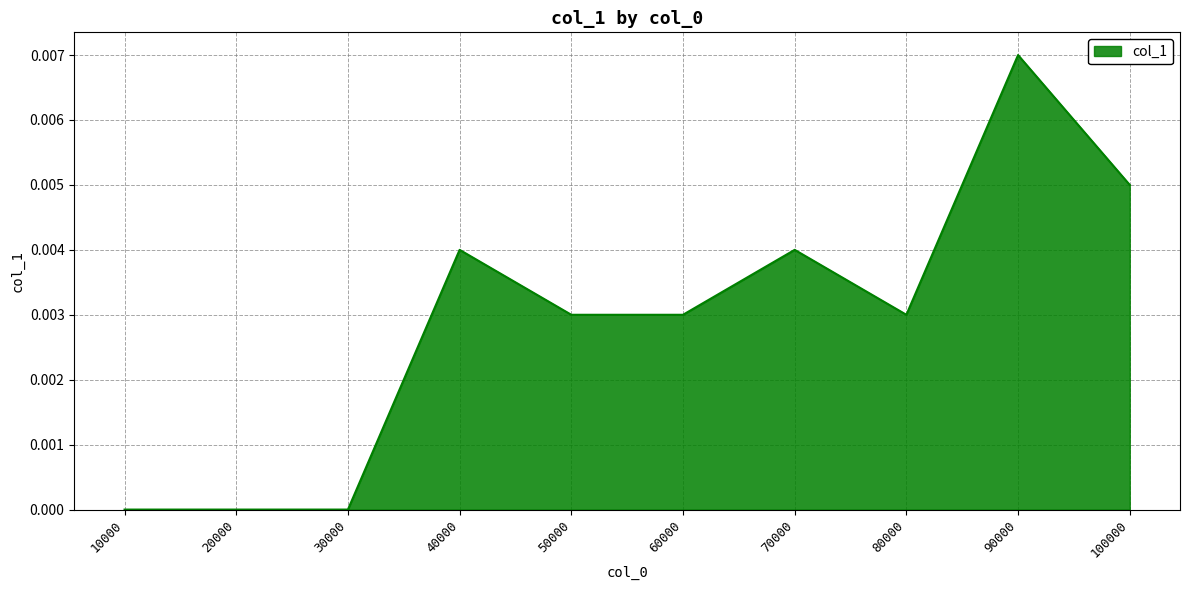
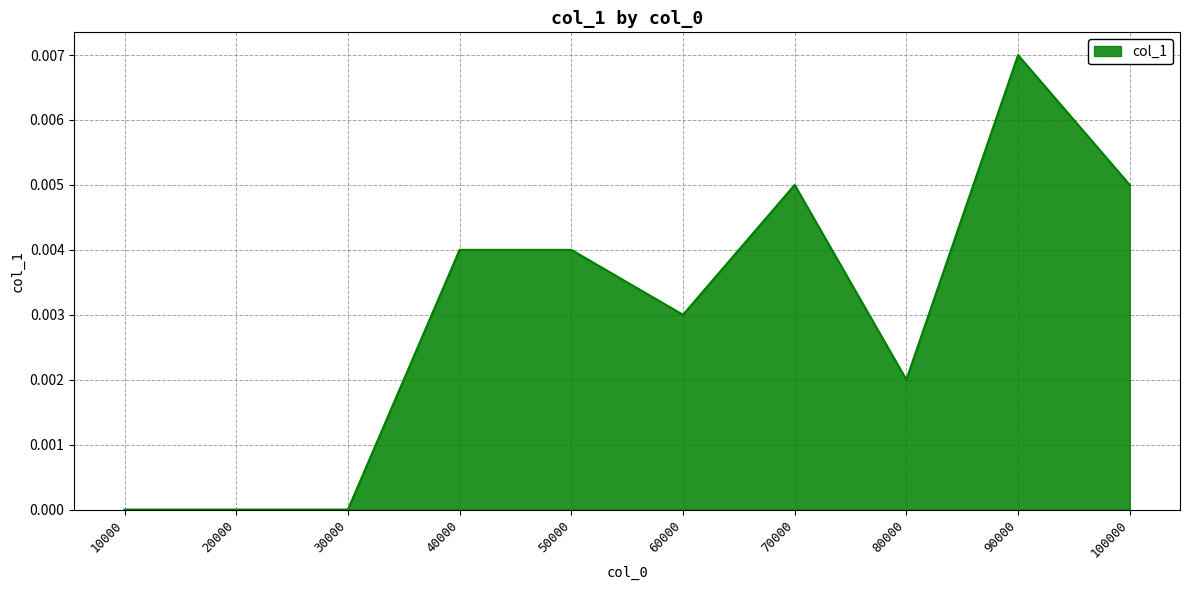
50000: 0.003 -> 0.004
70000: 0.004 -> 0.005
80000: 0.003 -> 0.002
